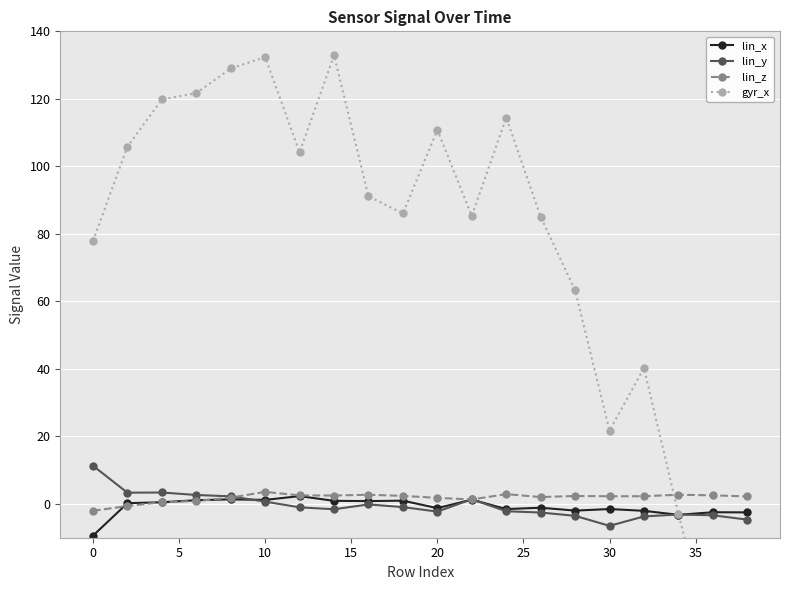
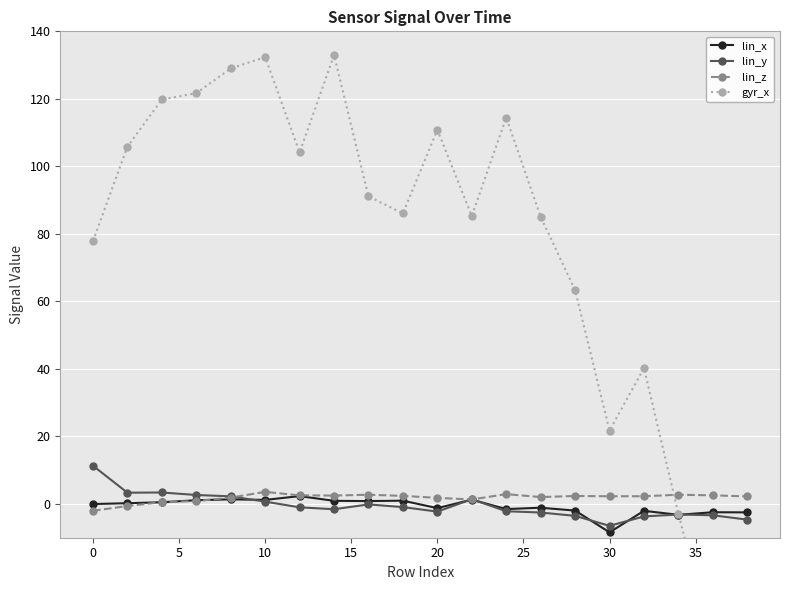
lin_x, 0: -9 -> 0
lin_x, 30: -2 -> -8
